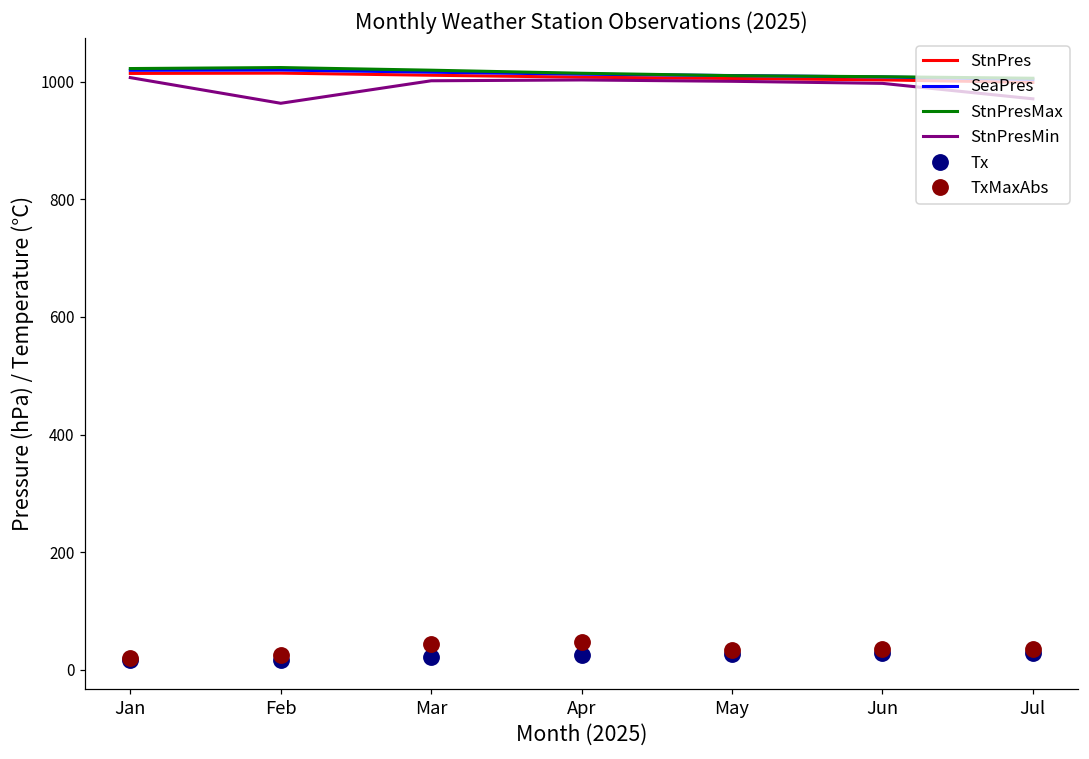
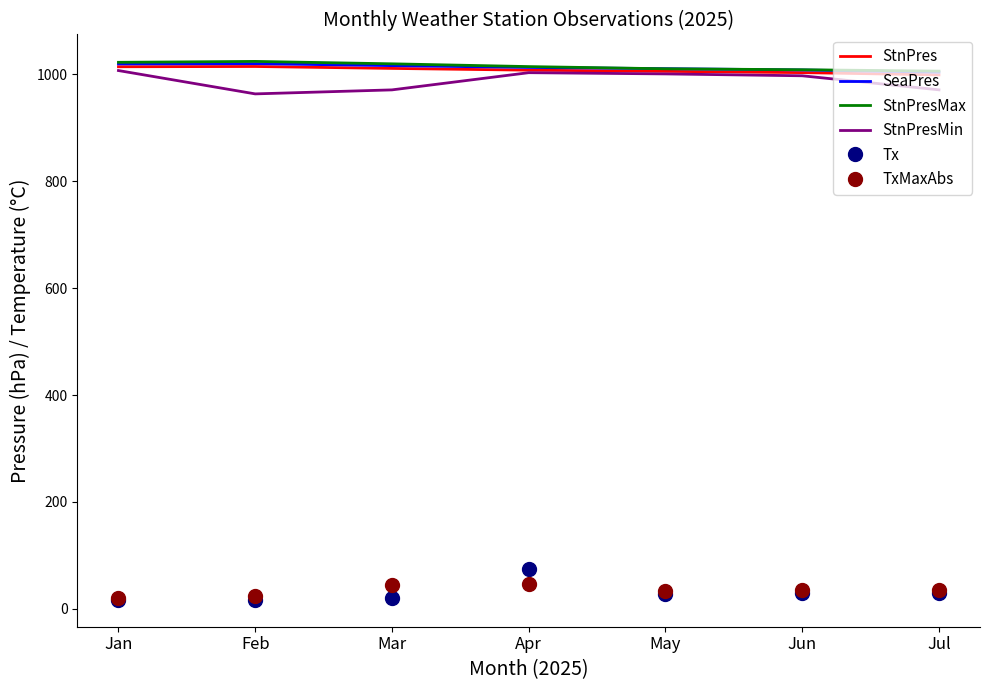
StnPresMin, Mar: 1000 -> 970
Tx, Apr: 20 -> 70
